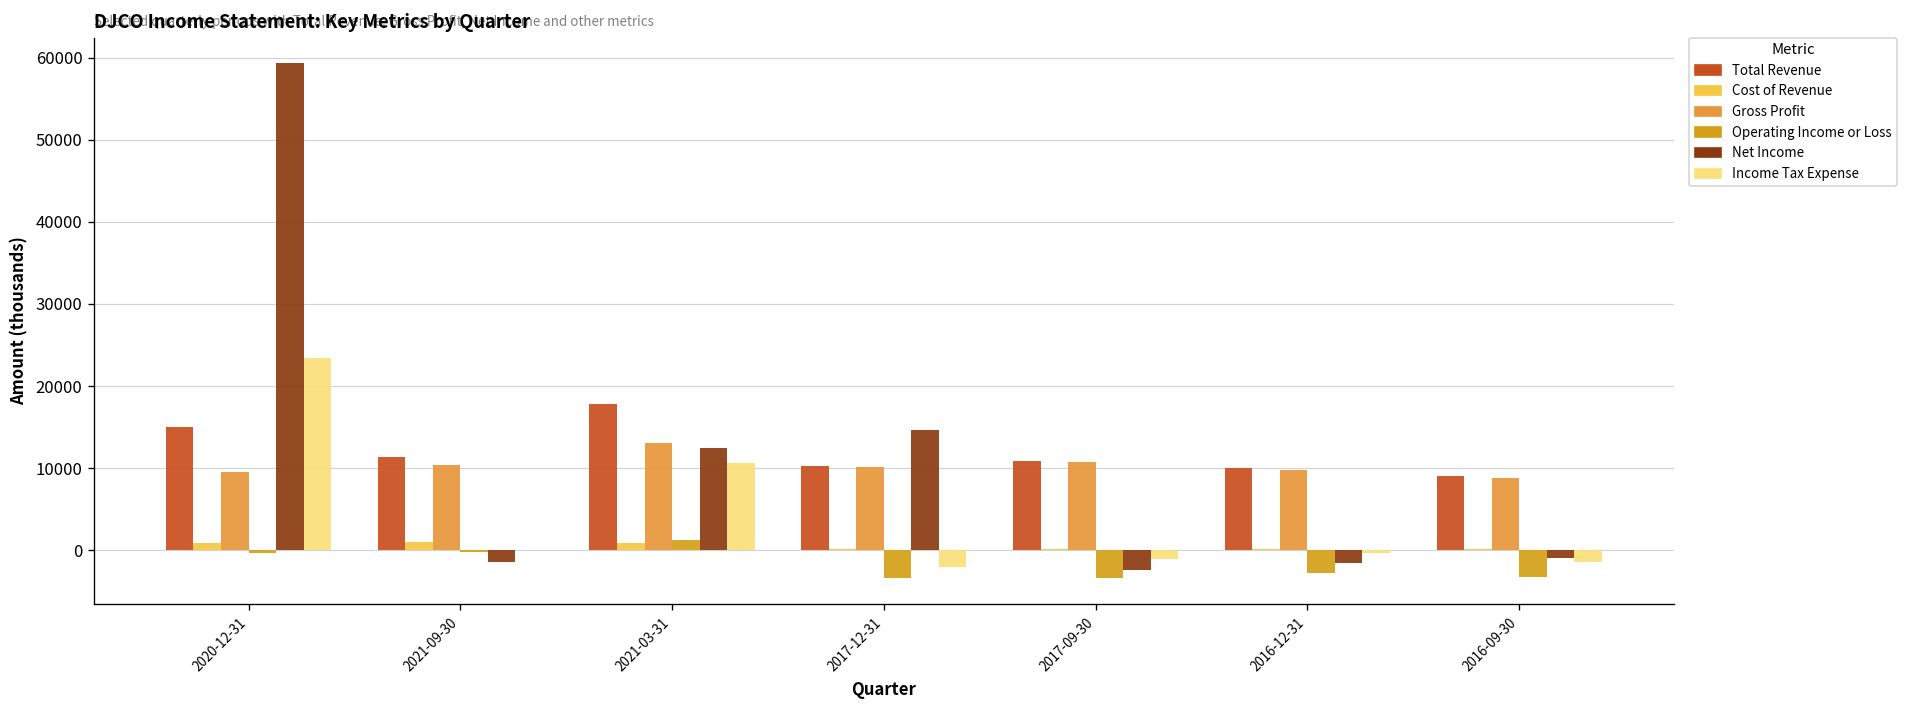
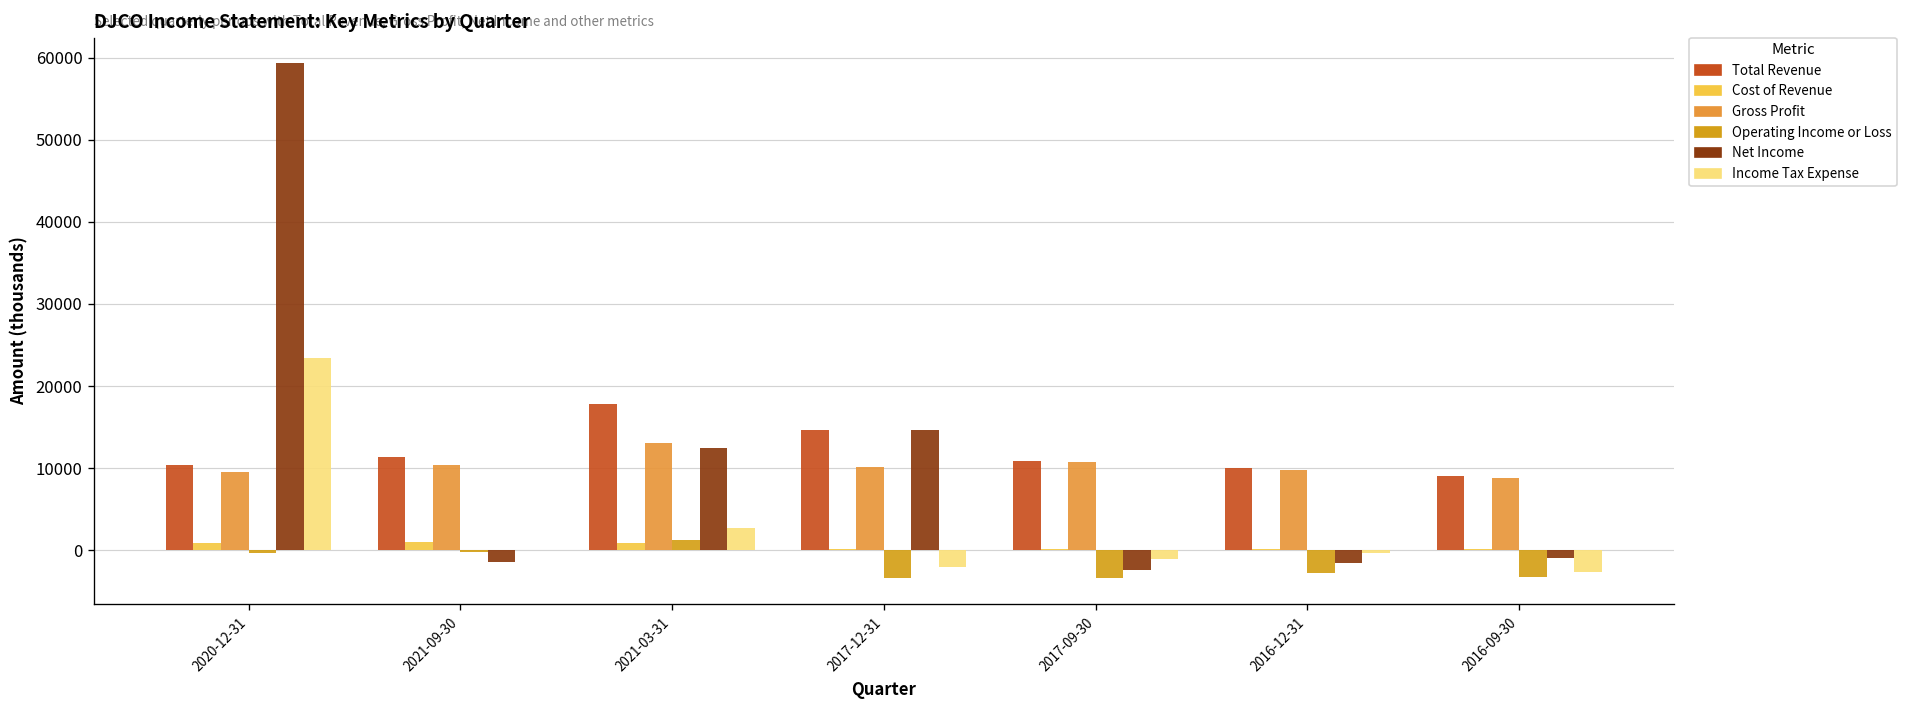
Total Revenue, 2020-12-31: 15000 -> 10000
Income Tax Expense, 2021-03-31: 11000 -> 3000
Total Revenue, 2017-12-31: 10000 -> 15000
Income Tax Expense, 2016-09-30: -1000 -> -3000
